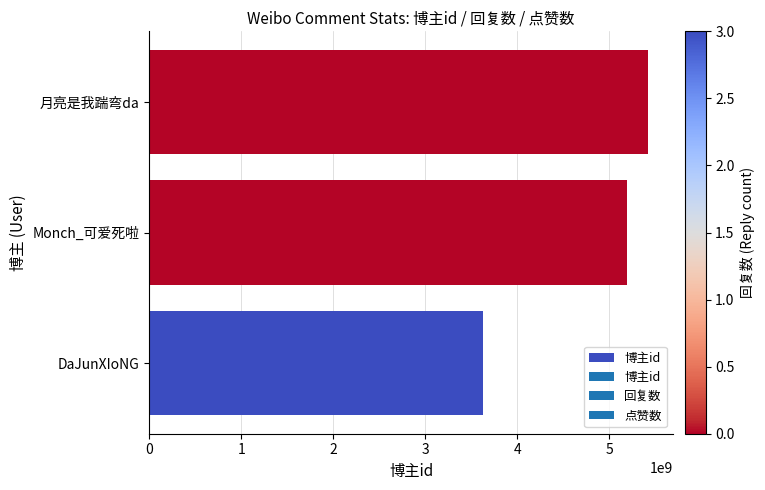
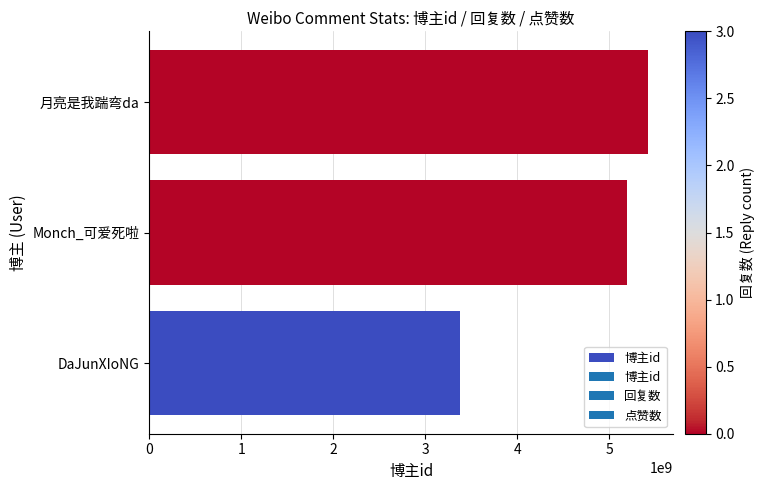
DaJunXIoNG: 3600000000 -> 3400000000
